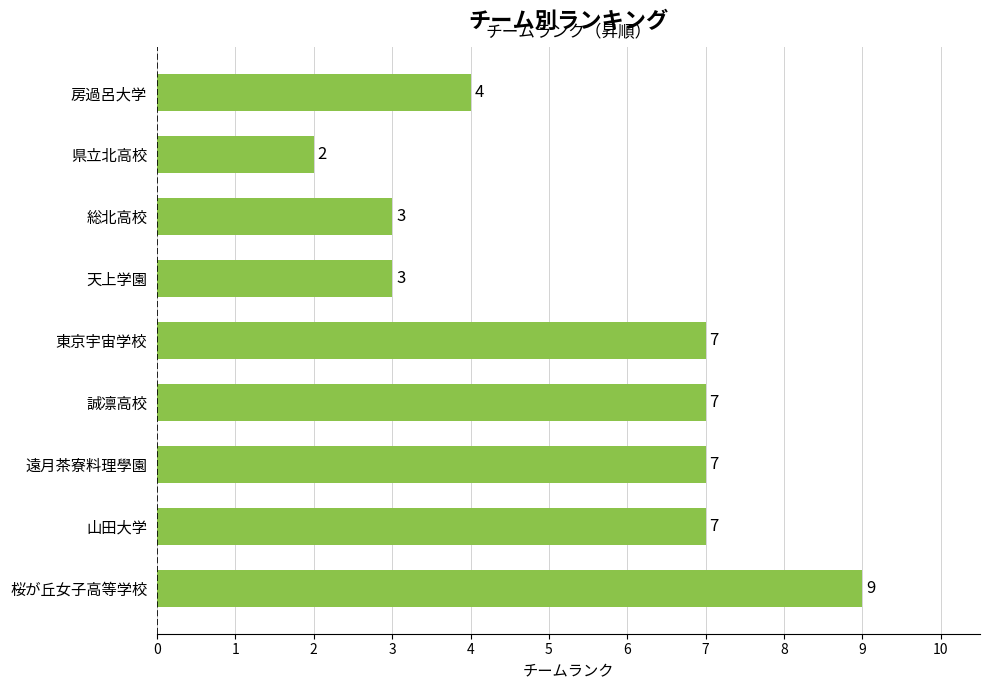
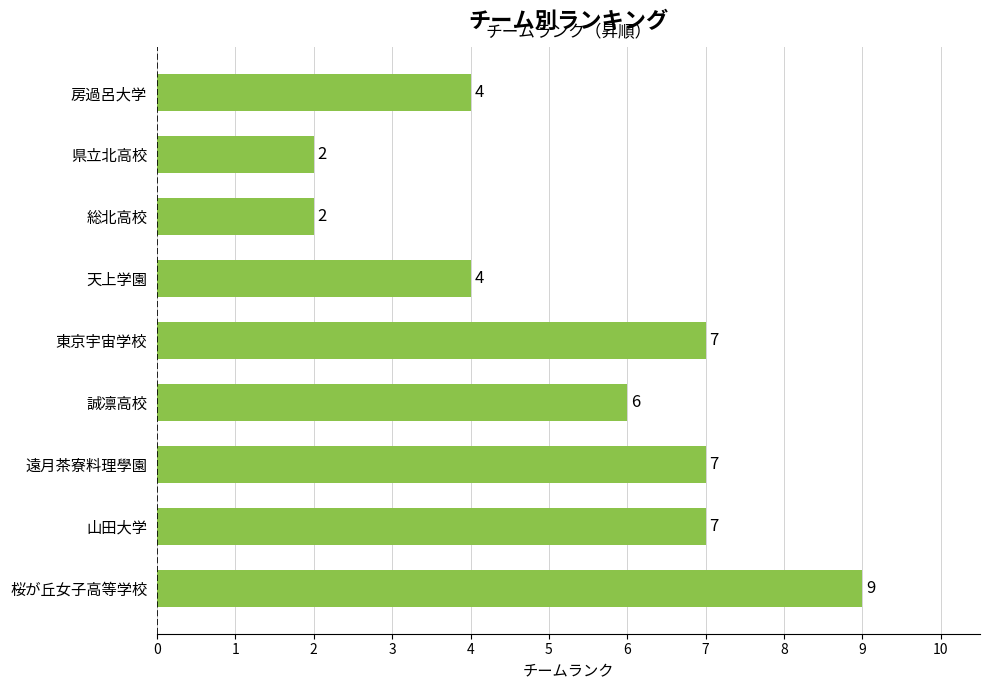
総北高校: 3 -> 2
天上学園: 3 -> 4
誠凛高校: 7 -> 6
